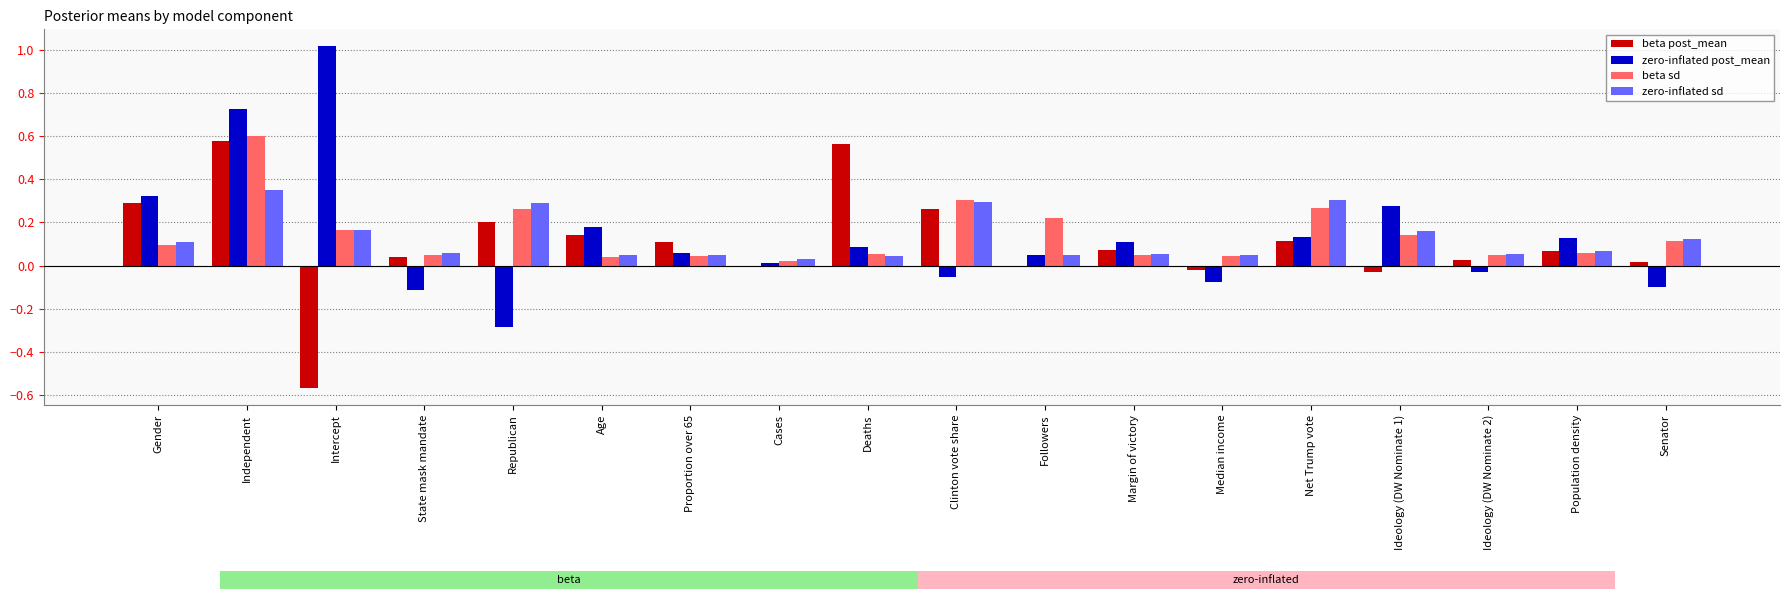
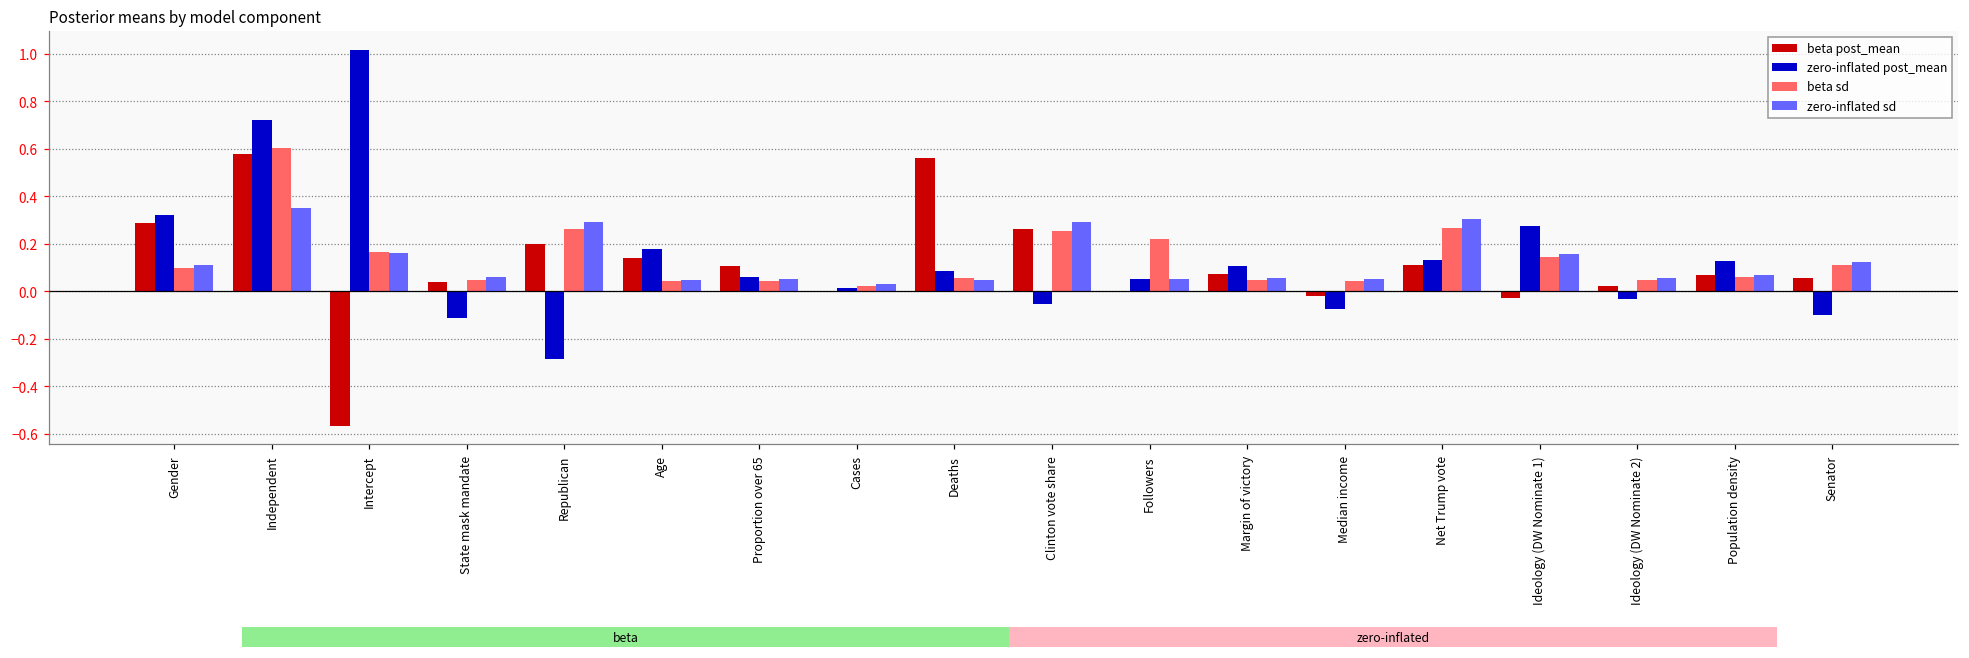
Posterior means by model component, beta sd, Clinton vote share: 0.30 -> 0.26
Posterior means by model component, beta post_mean, Senator: 0.01 -> 0.05
